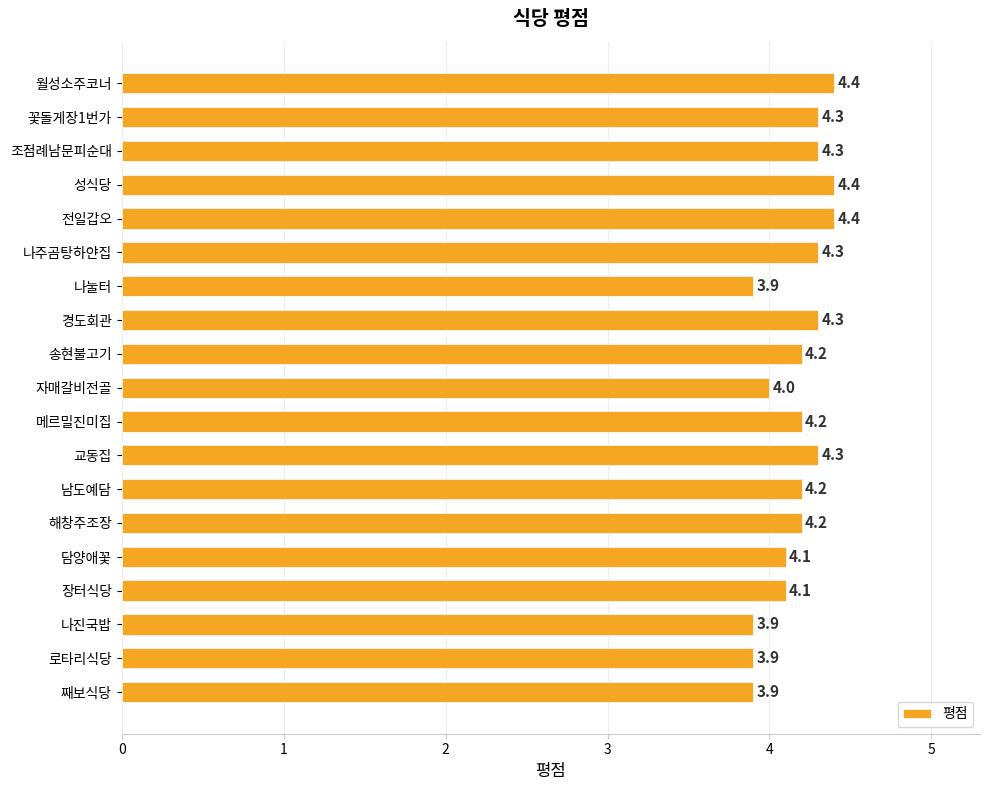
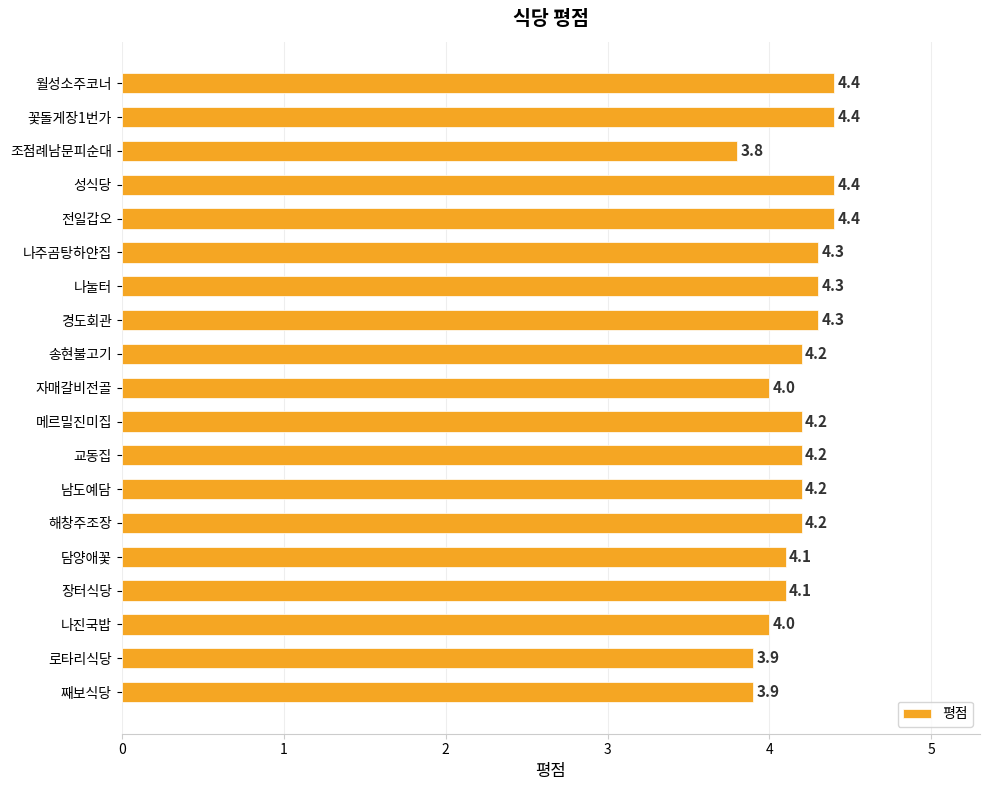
꽃돌게장1번가: 4.3 -> 4.4
조점례남문피순대: 4.3 -> 3.8
나눌터: 3.9 -> 4.3
교동집: 4.3 -> 4.2
나진국밥: 3.9 -> 4.0
